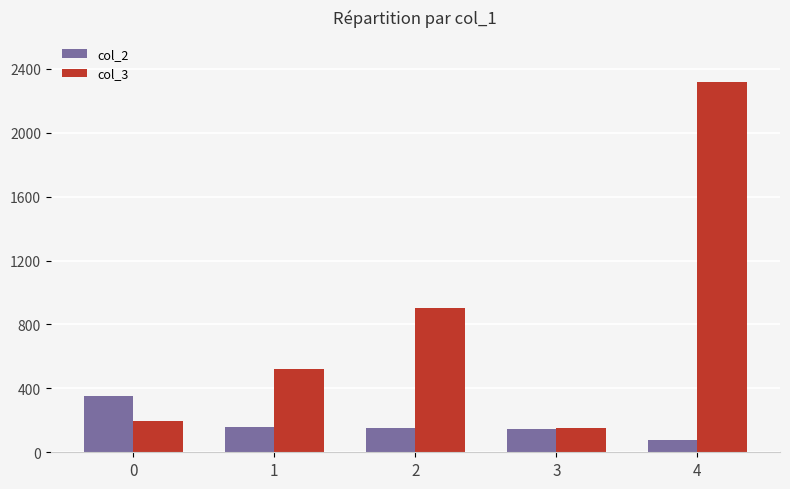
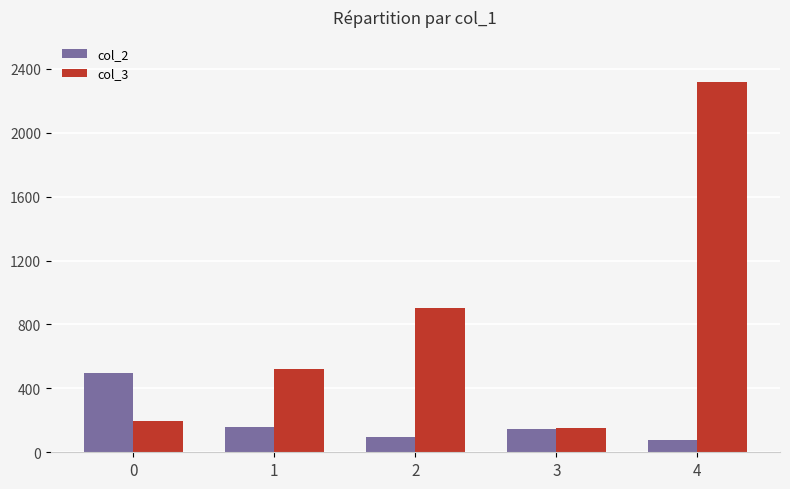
col_2, 0: 350 -> 490
col_2, 2: 150 -> 90
